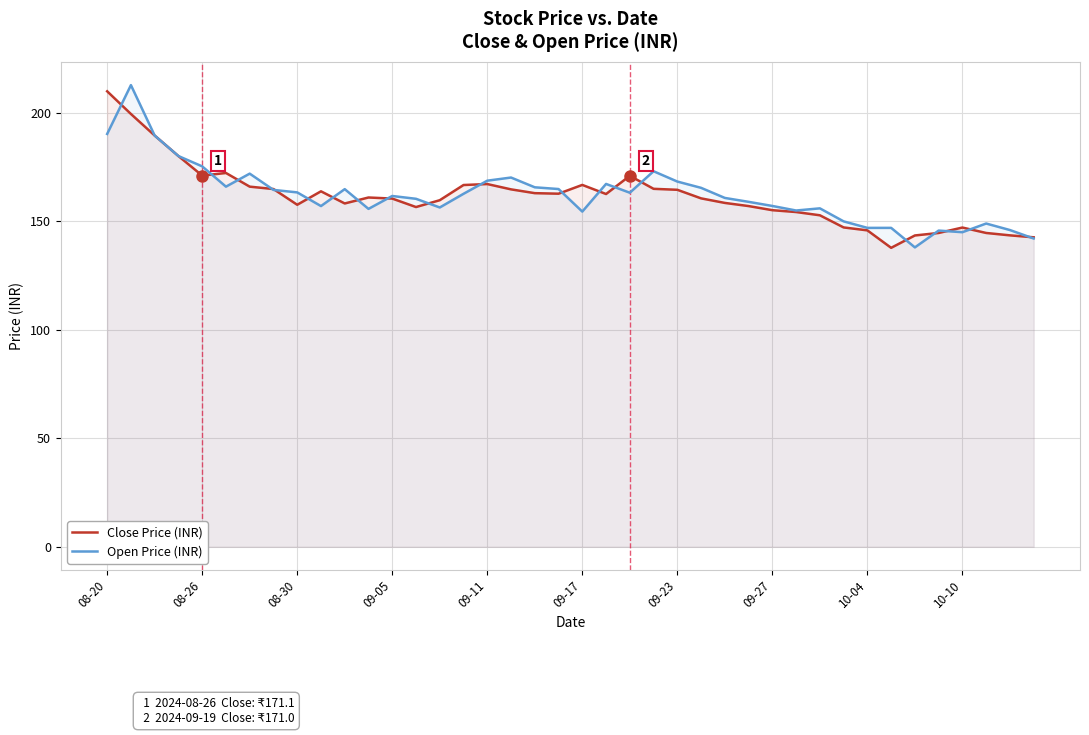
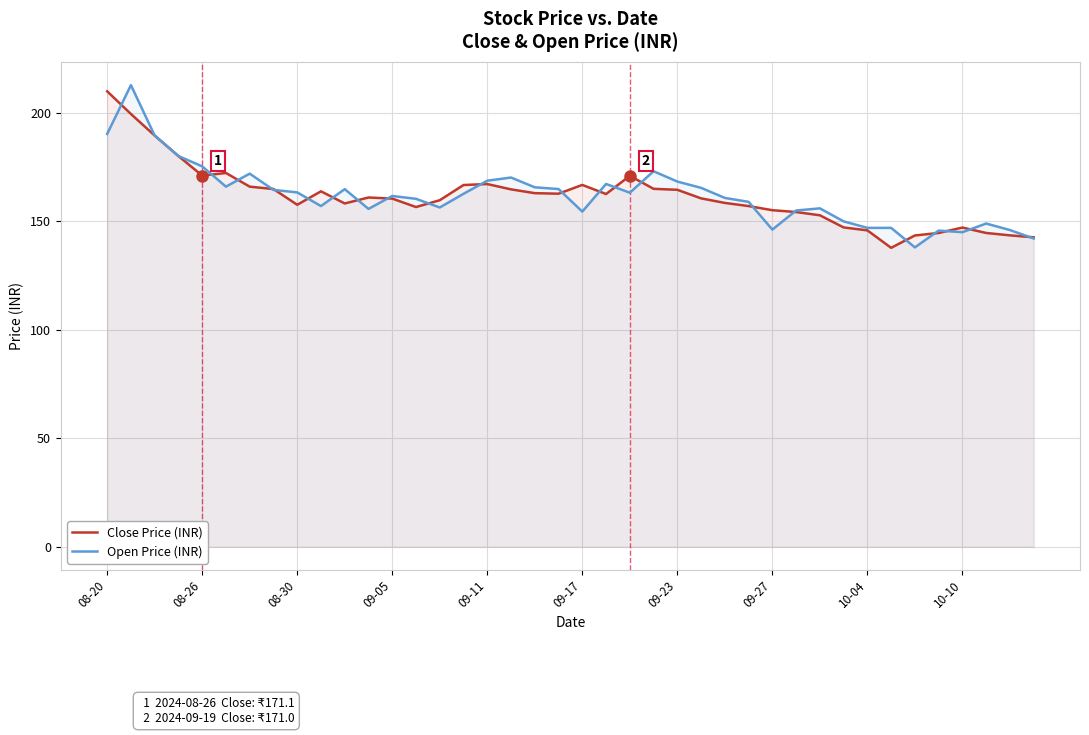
Open Price (INR), 09-27: 157 -> 146
